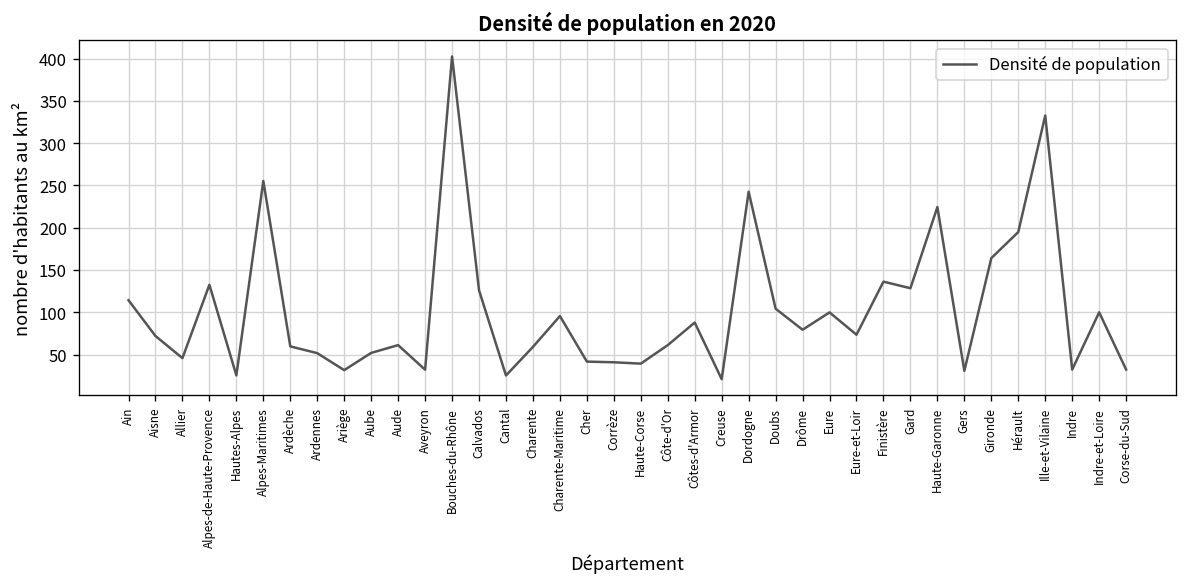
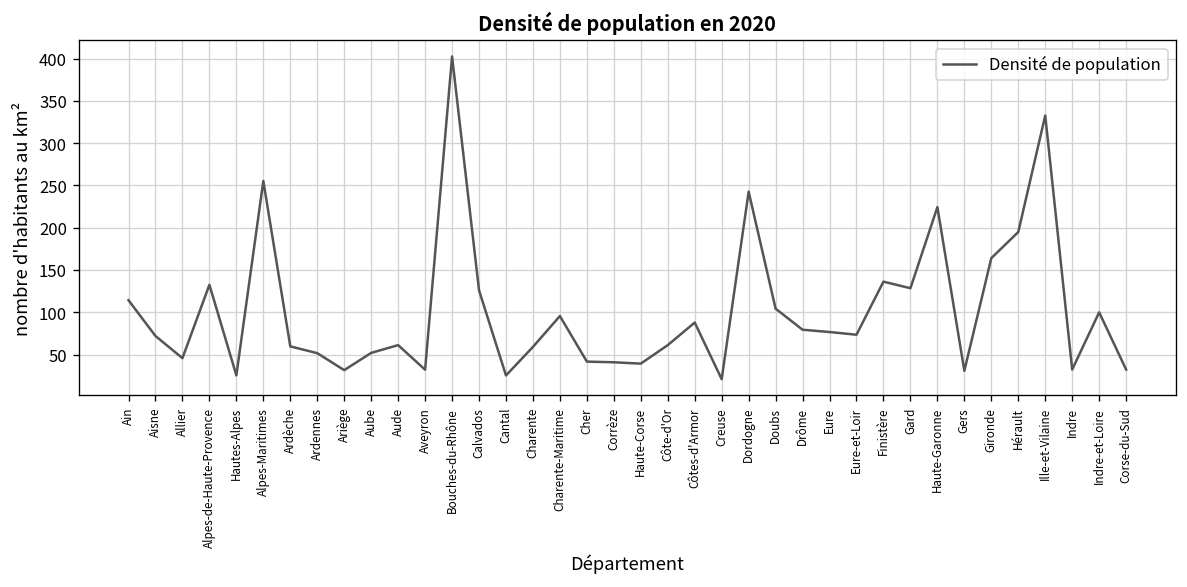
Eure: 100 -> 80
